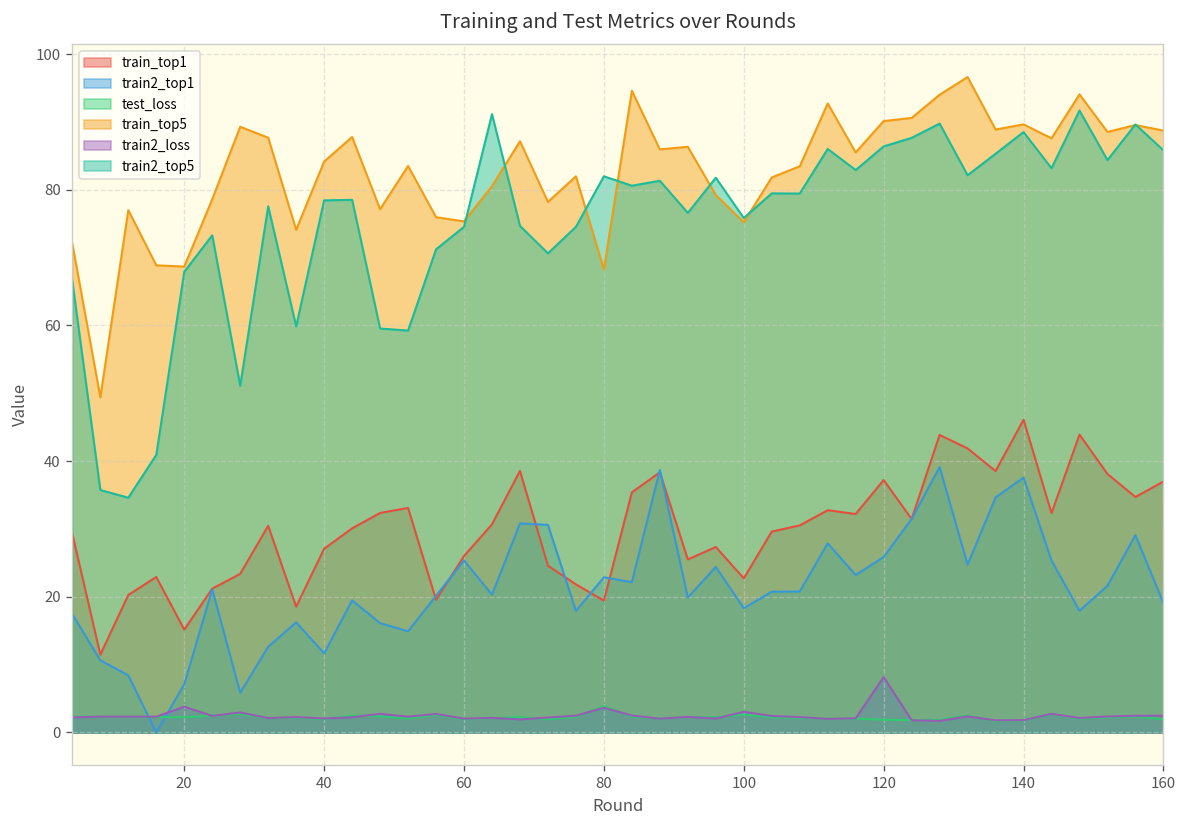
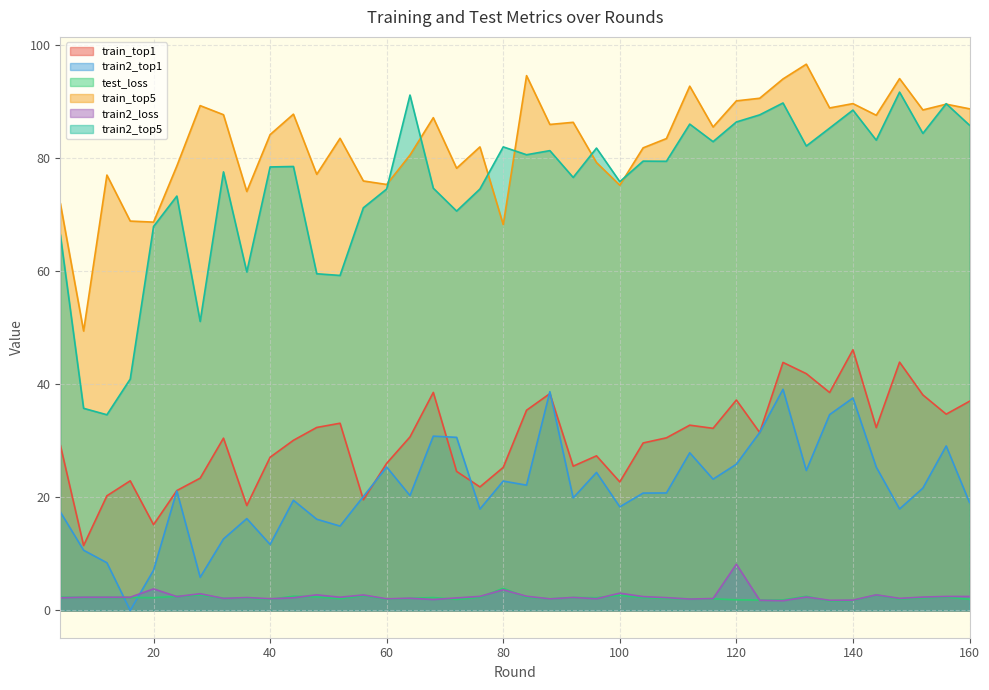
train_top1, 80: 19 -> 25
